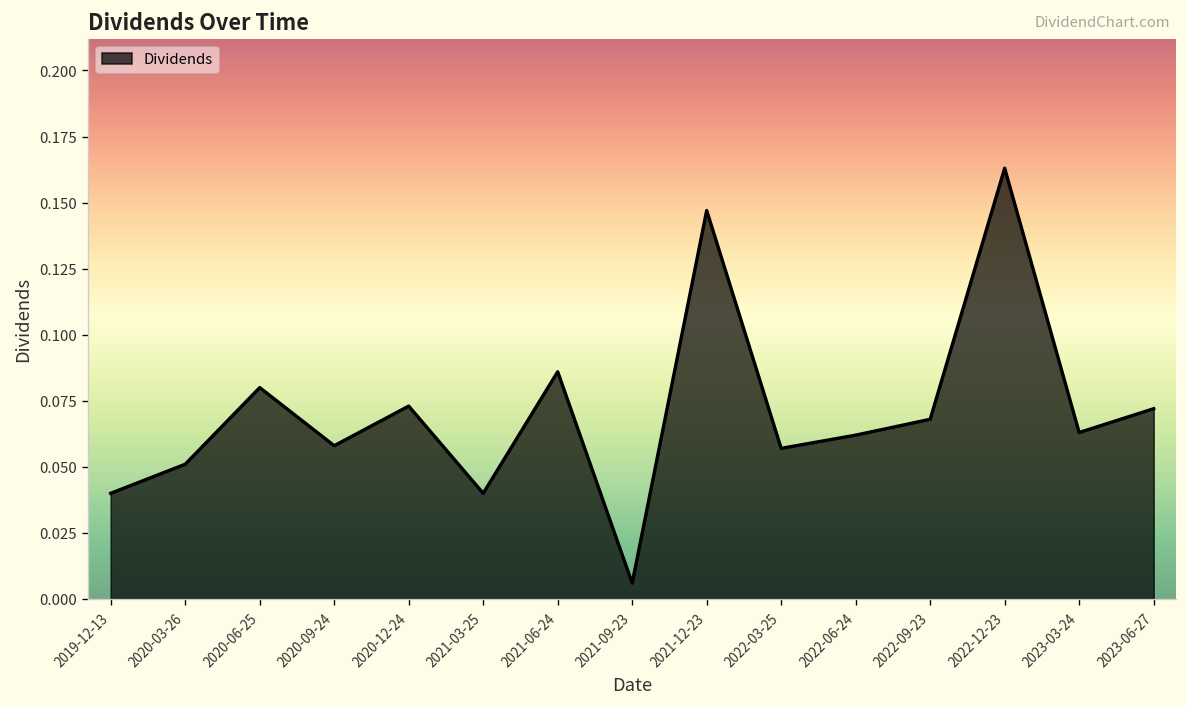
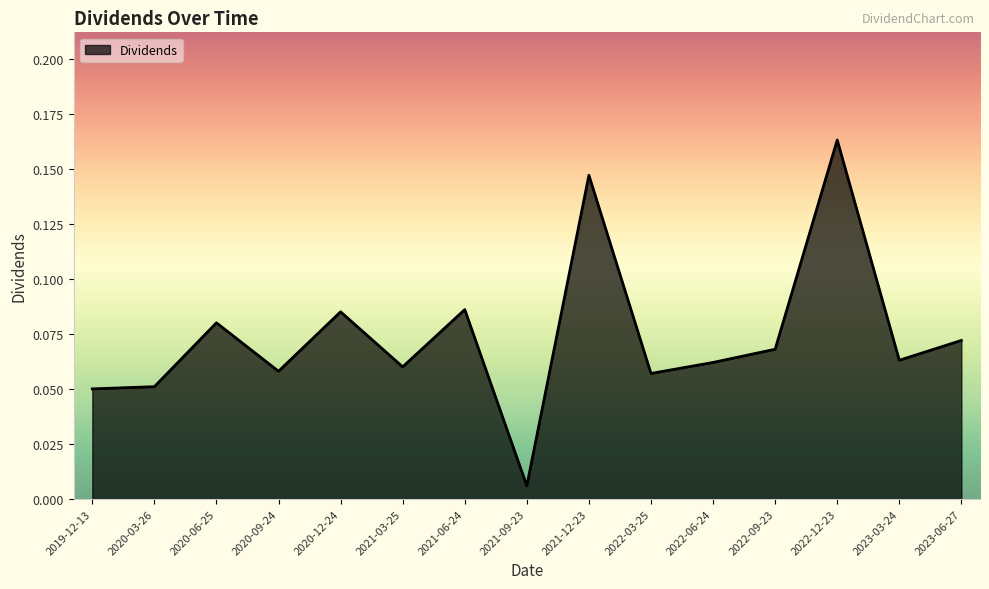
2019-12-13: 0.04 -> 0.05
2020-12-24: 0.073 -> 0.085
2021-03-25: 0.04 -> 0.06
